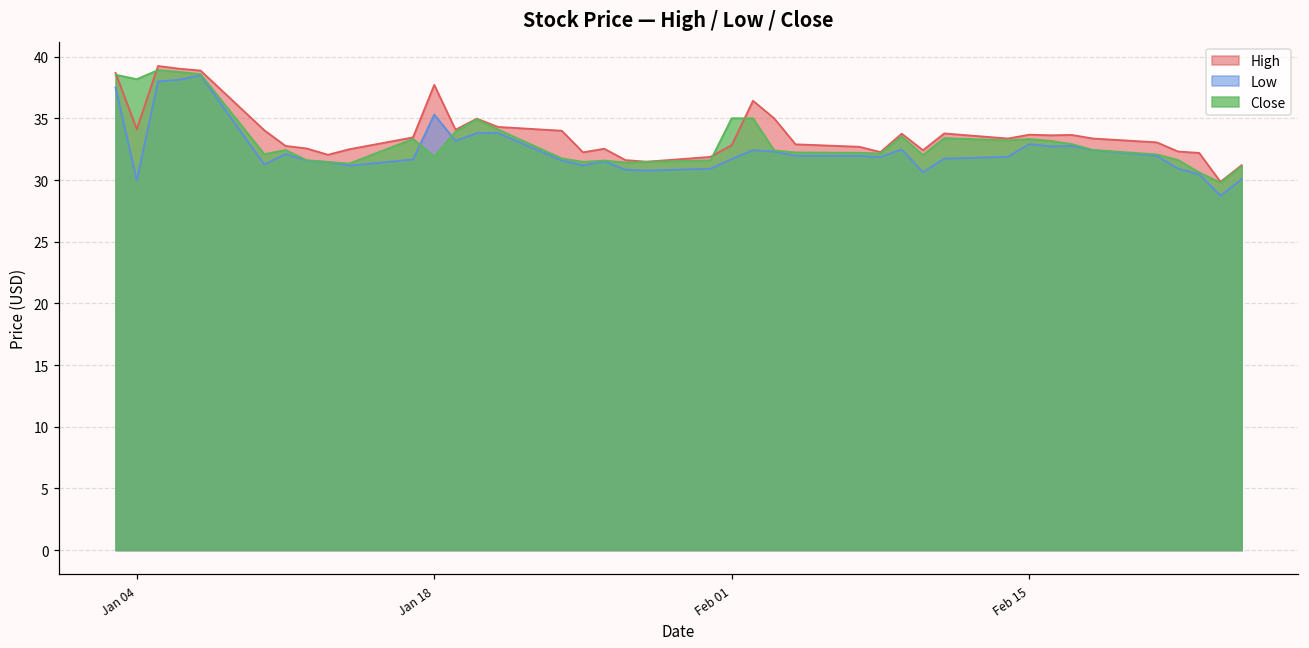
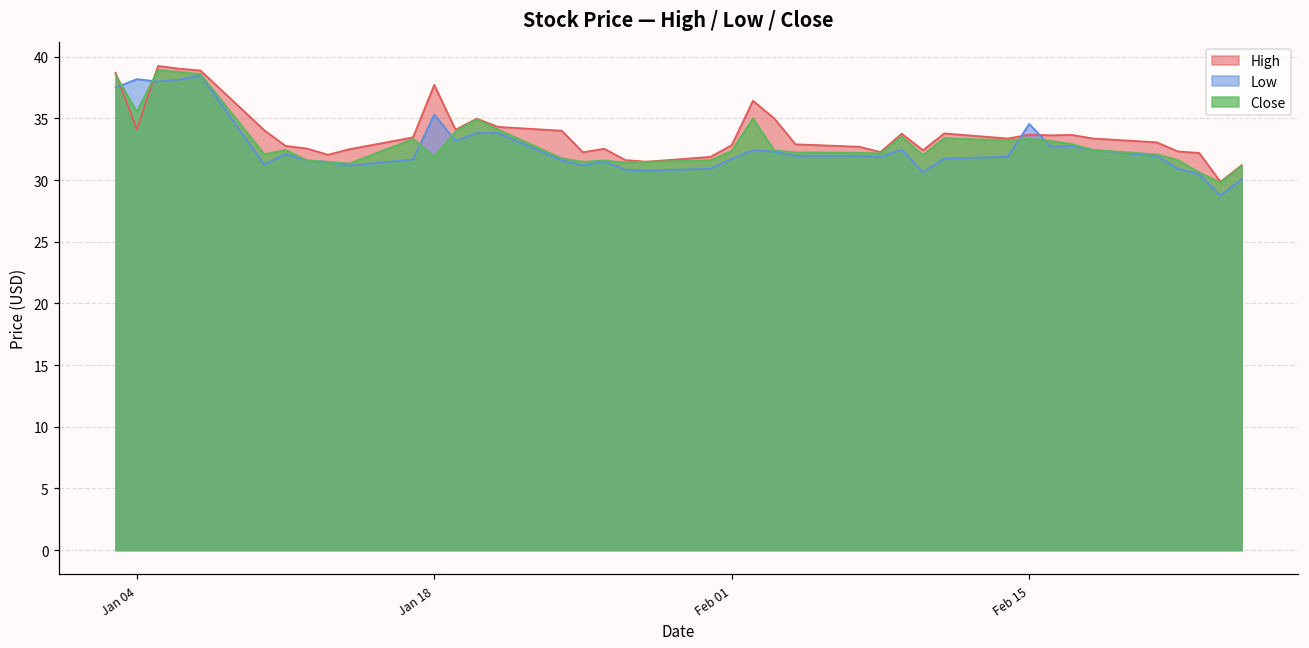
Low, Jan 04: 30.0 -> 38.2
Close, Jan 04: 38.2 -> 35.5
Close, Feb 01: 35.0 -> 32.4
Low, Feb 15: 32.9 -> 34.6
